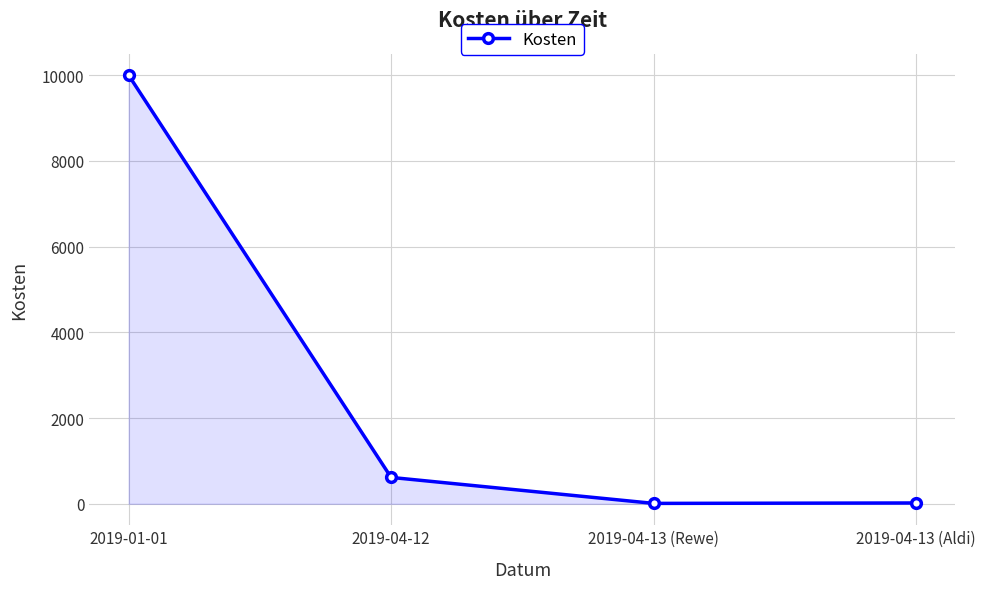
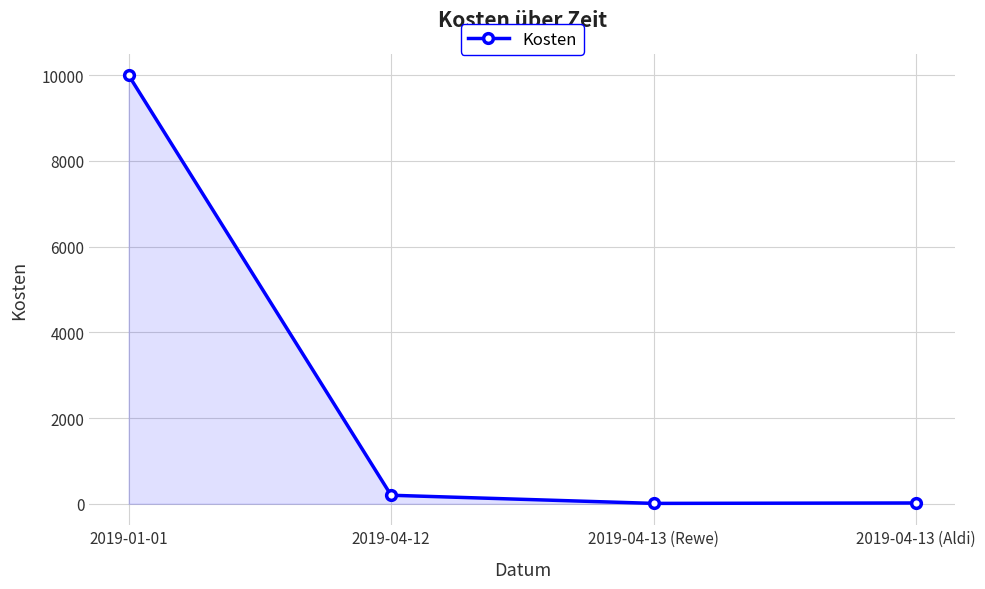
2019-04-12: 600 -> 200
